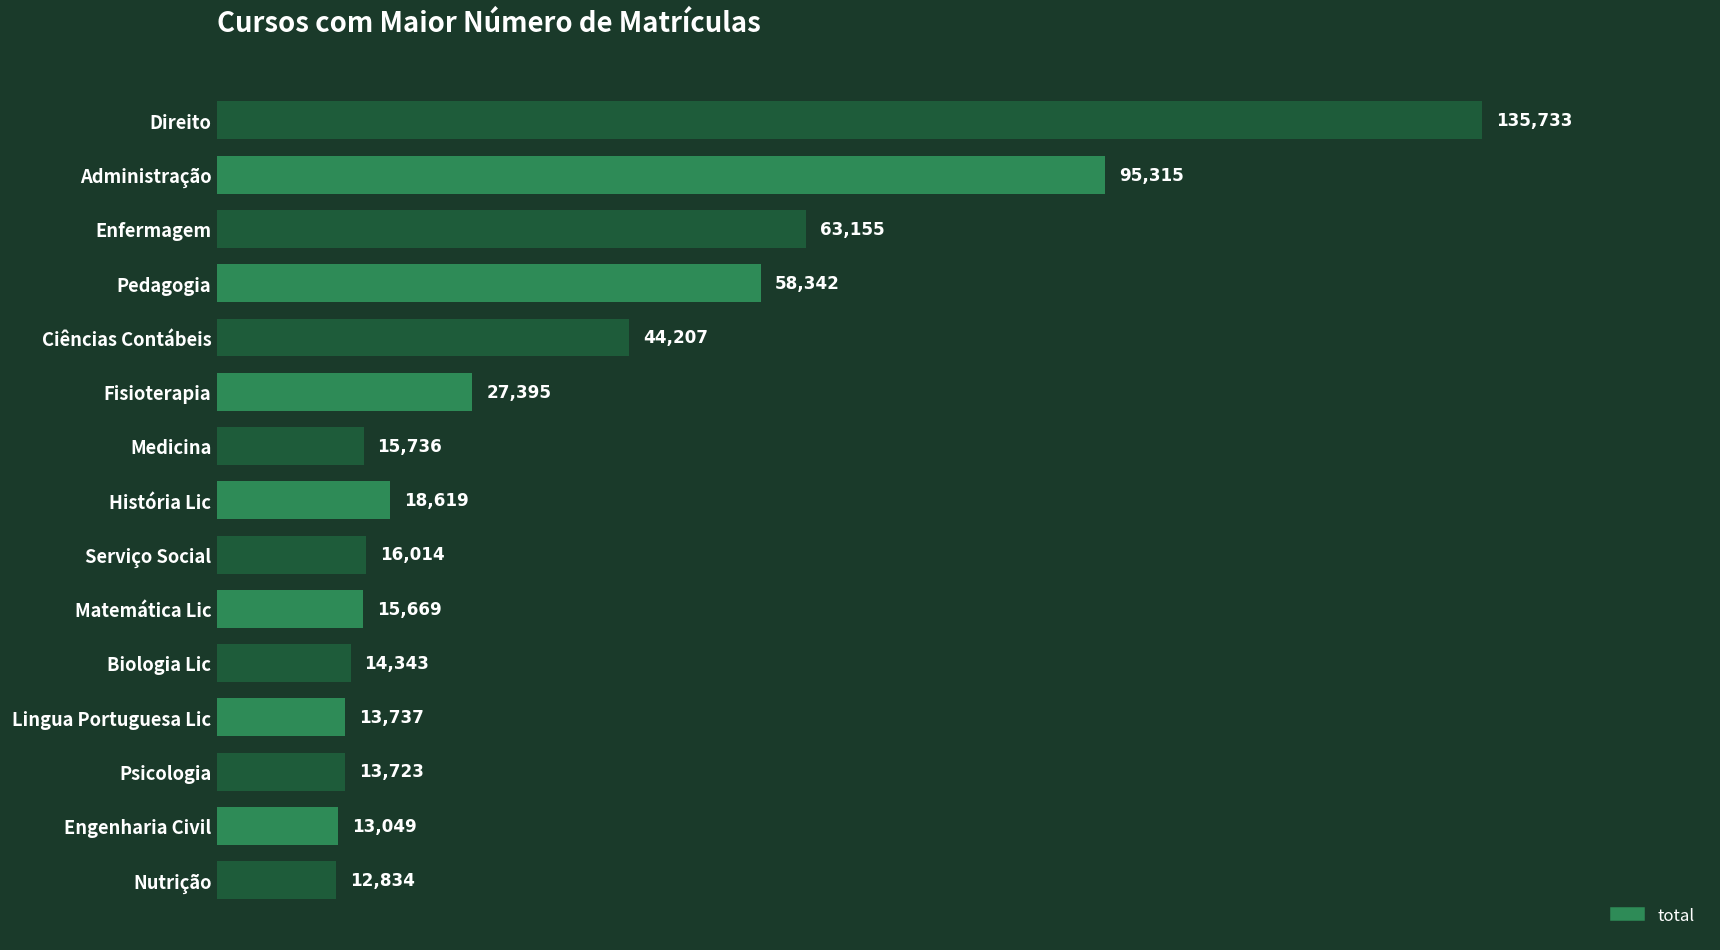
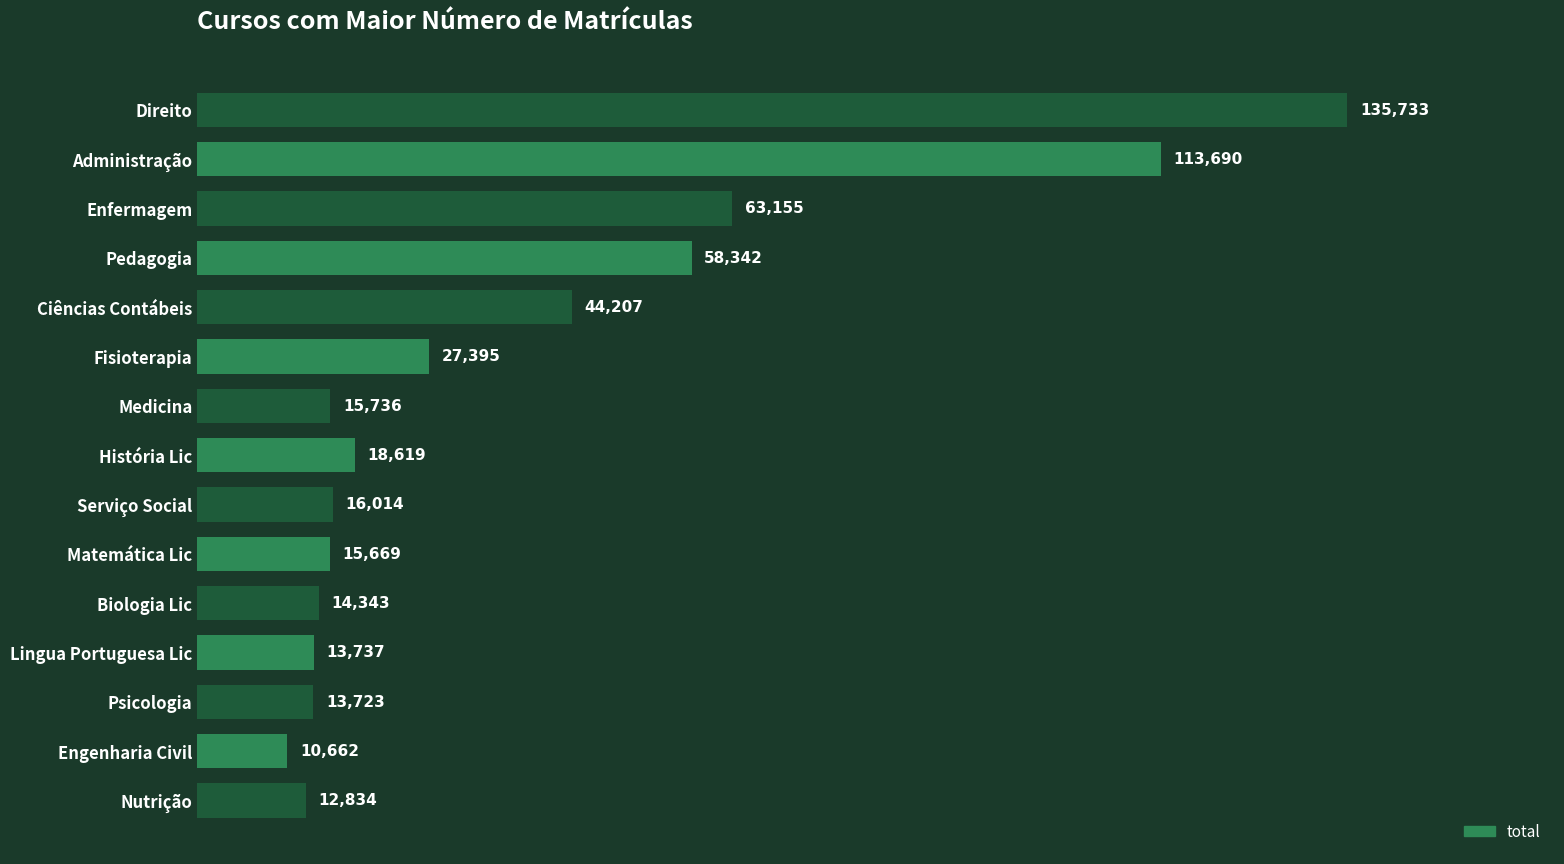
Administração: 95,315 -> 113,690
Engenharia Civil: 13,049 -> 10,662
